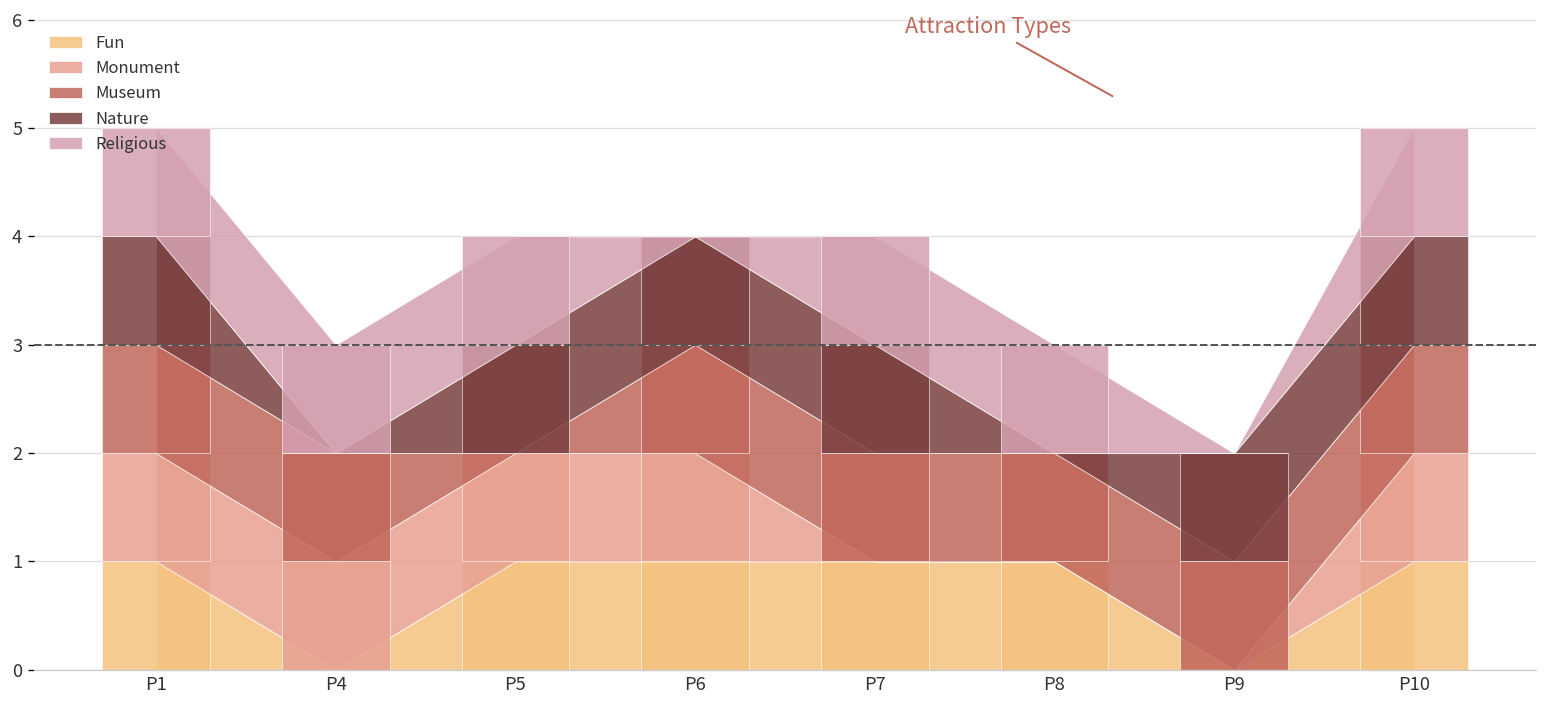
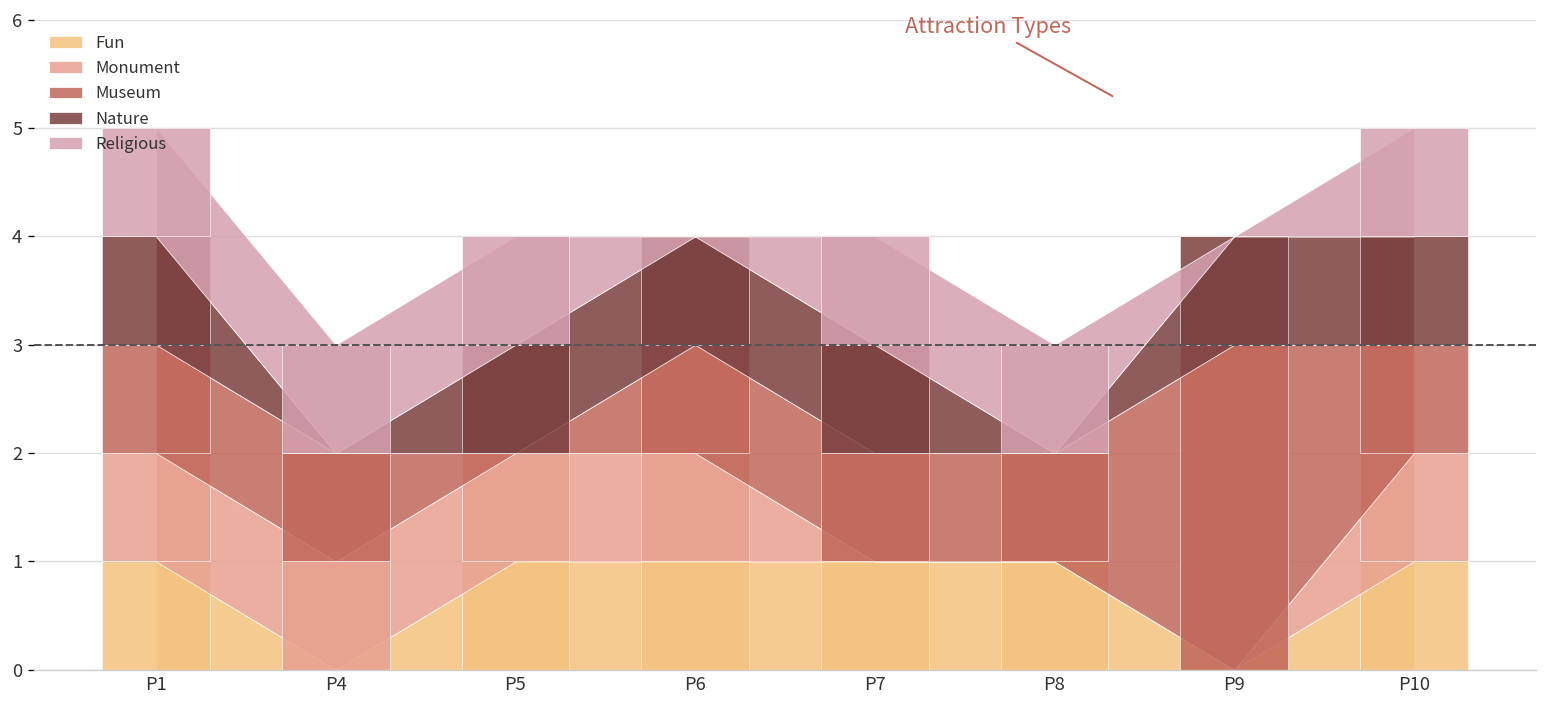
Museum, P9: 1 -> 3
